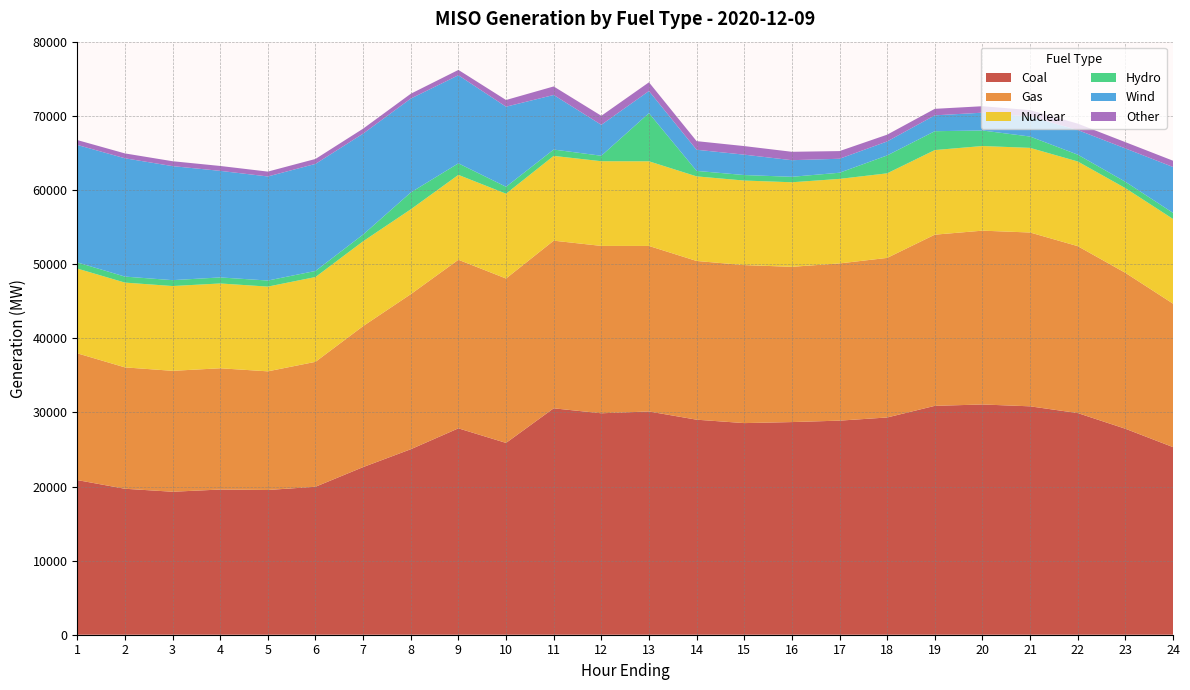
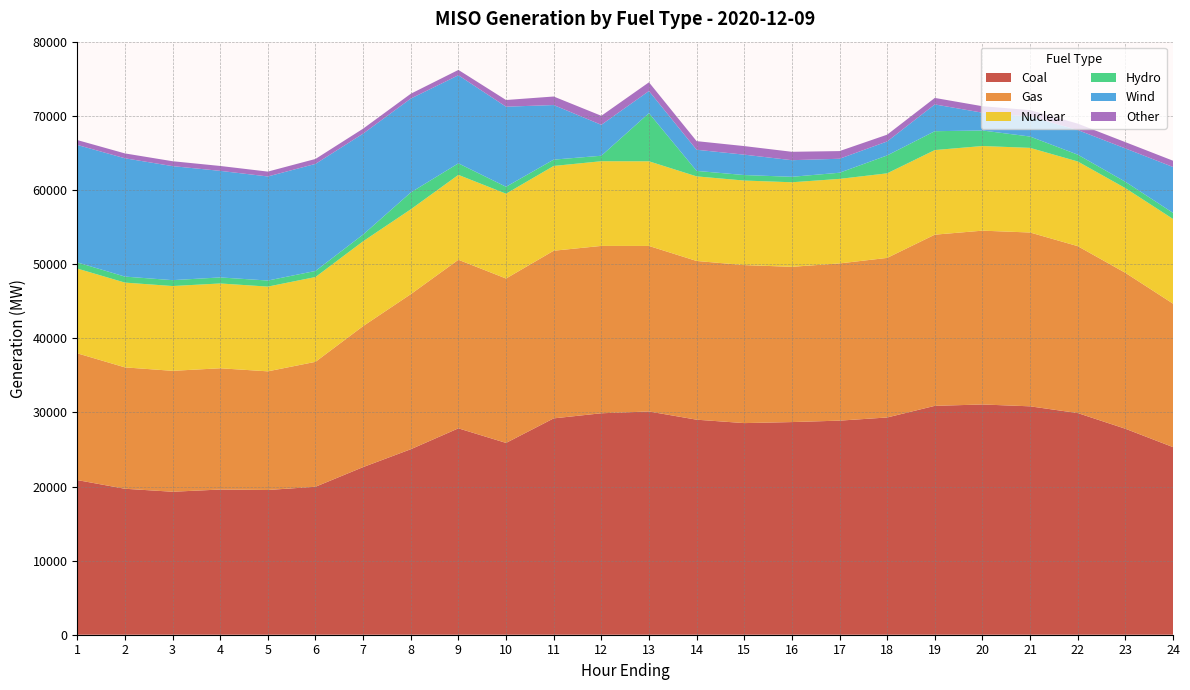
Coal, 11: 31000 -> 29000
Wind, 19: 2000 -> 4000
